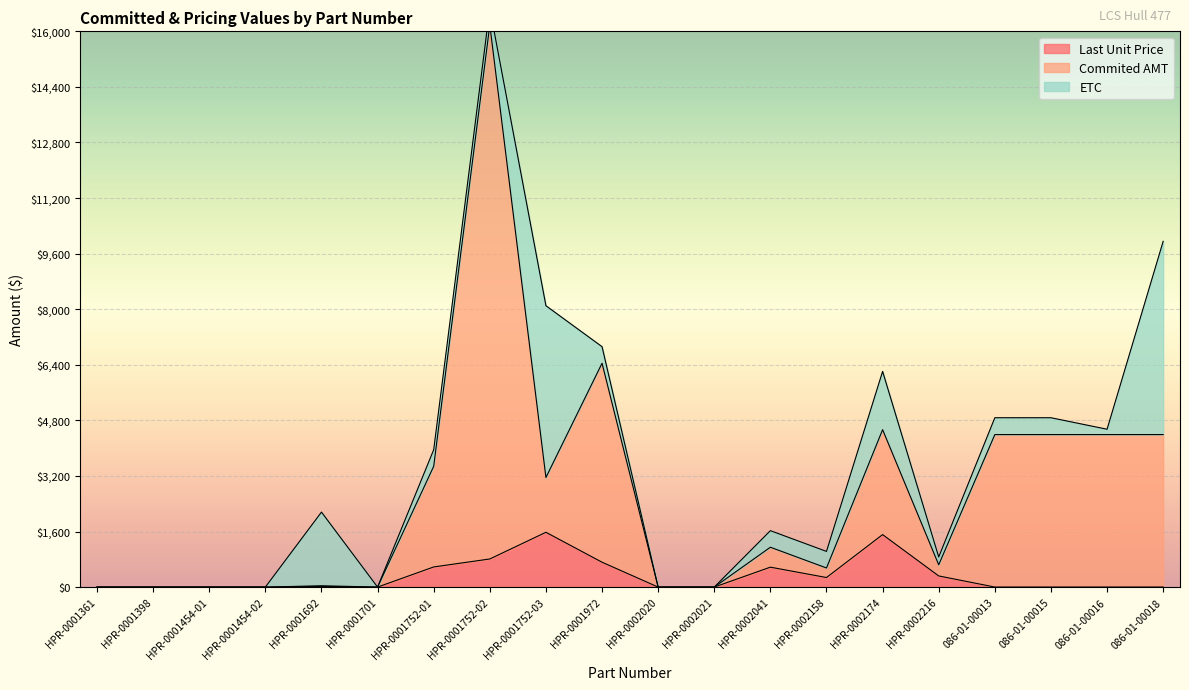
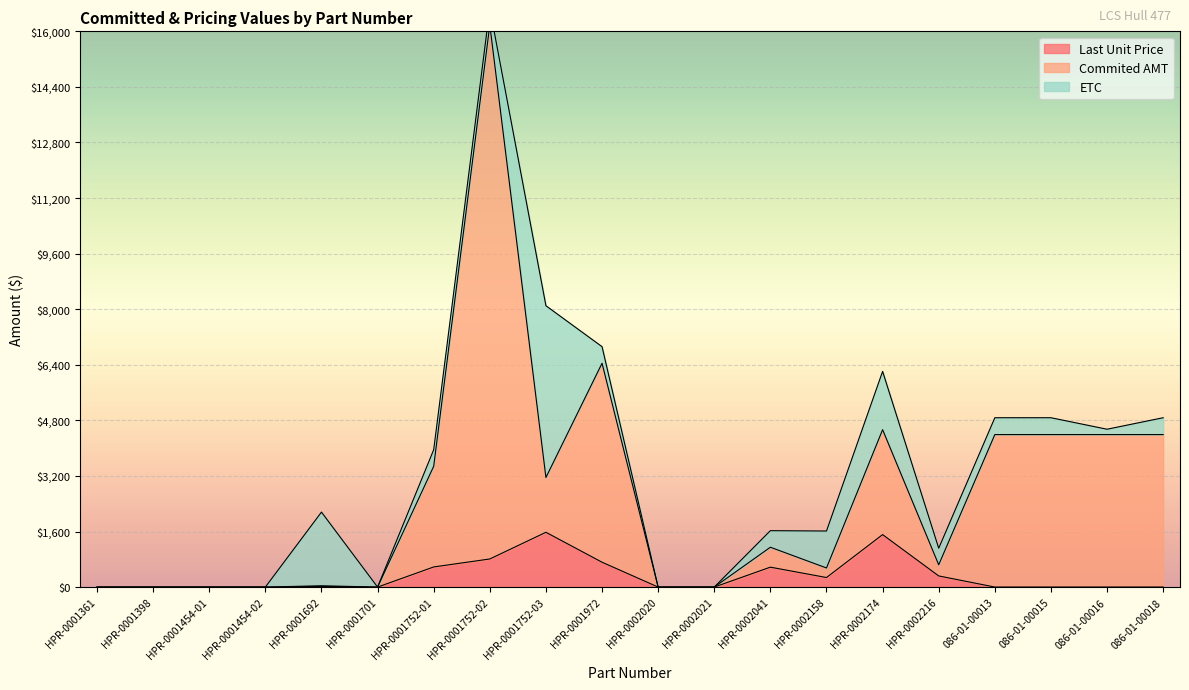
ETC, HPR-0002158: $500 -> $1,100
ETC, HPR-0002216: $200 -> $500
ETC, 086-01-00018: $5,600 -> $500
